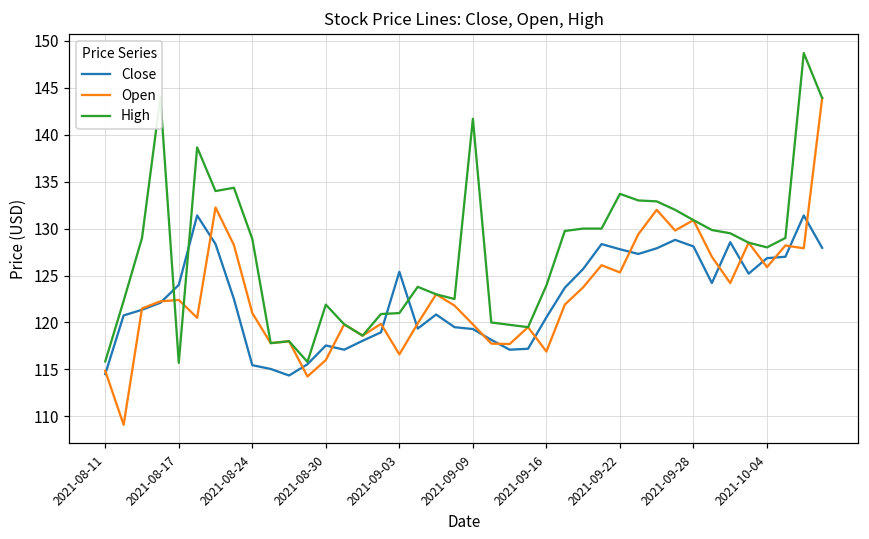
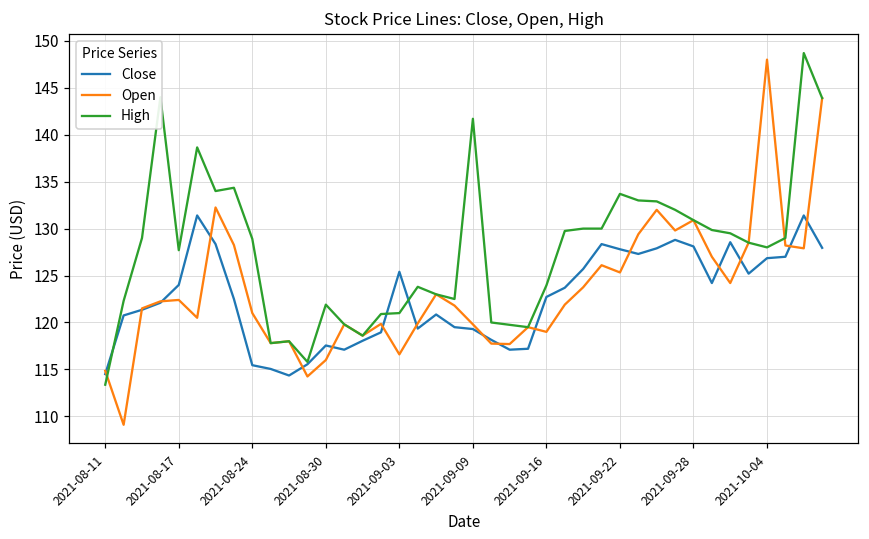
High, 2021-08-11: 116 -> 113
High, 2021-08-17: 116 -> 128
Close, 2021-09-16: 121 -> 123
Open, 2021-09-16: 117 -> 119
Open, 2021-10-04: 126 -> 148
